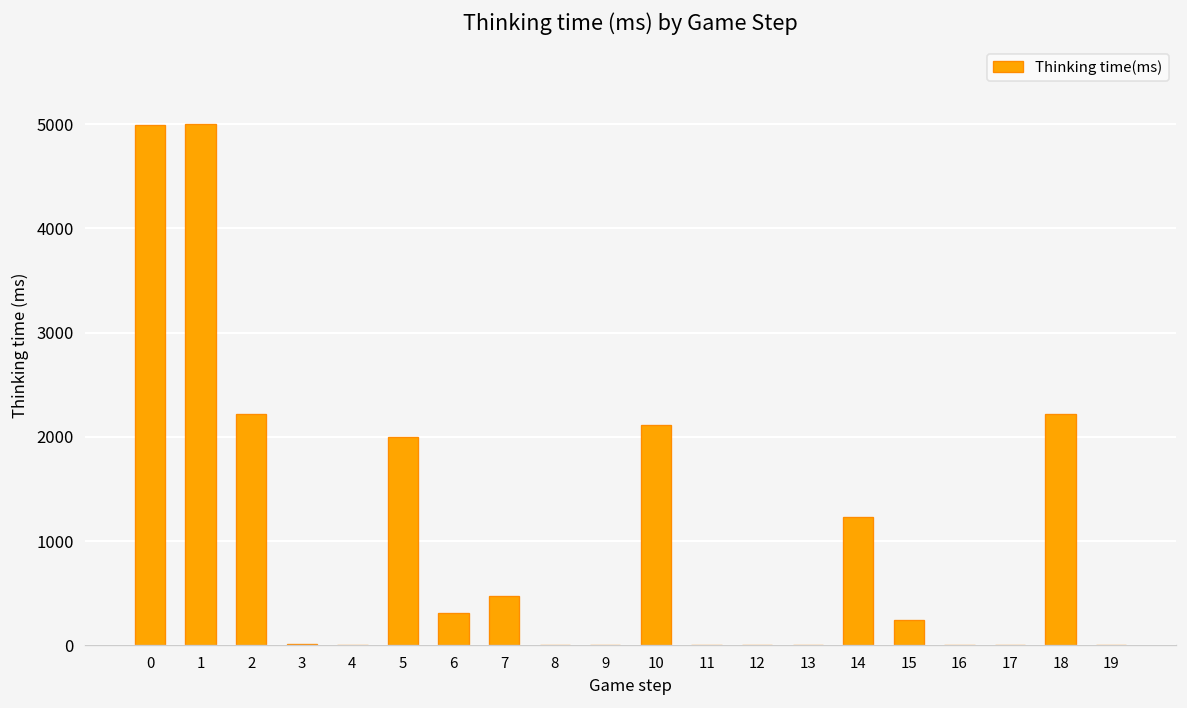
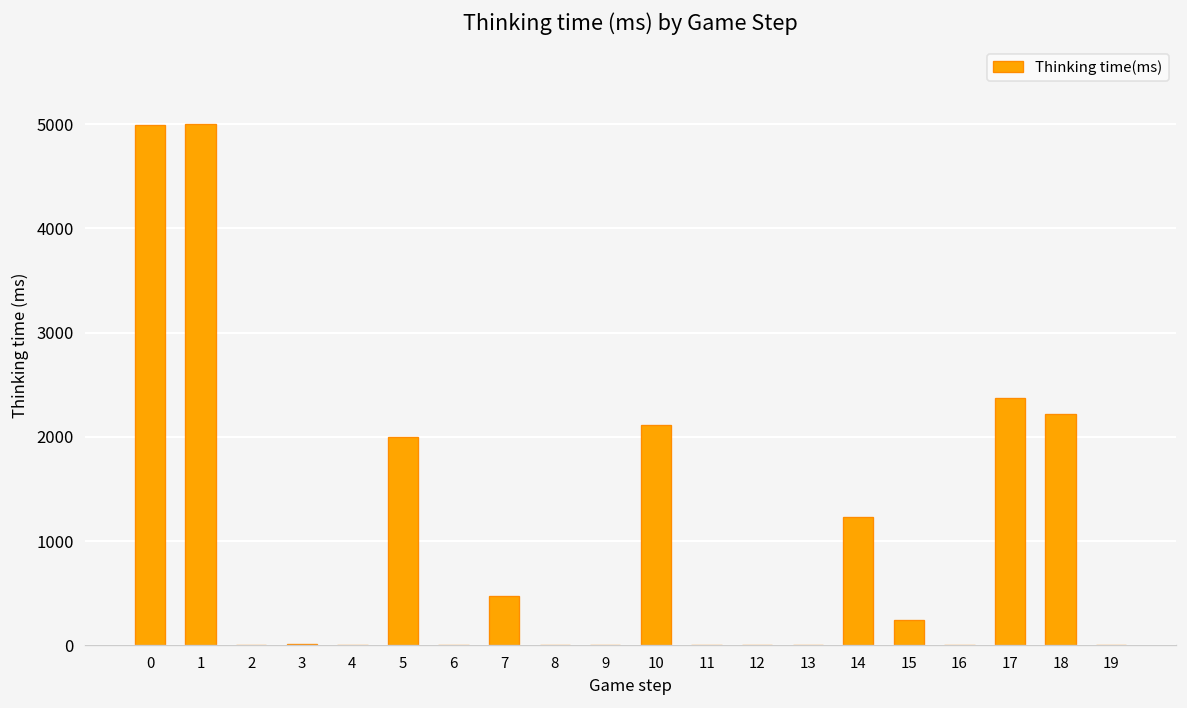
2: 2200 -> 0
6: 300 -> 0
17: 0 -> 2400
